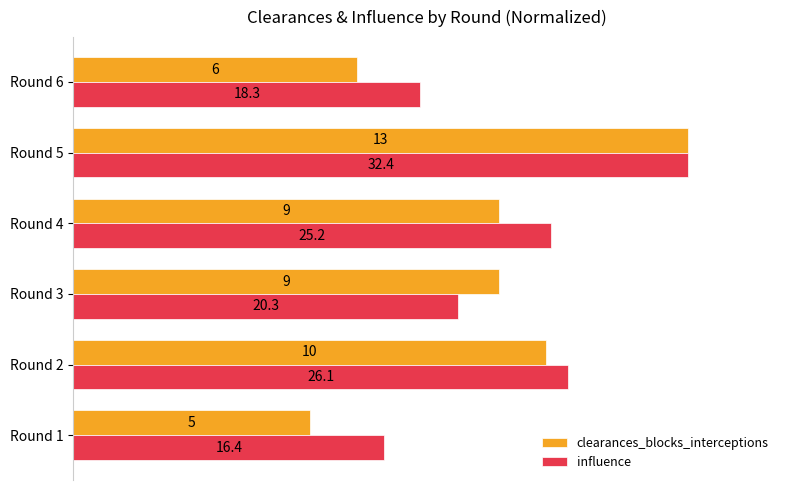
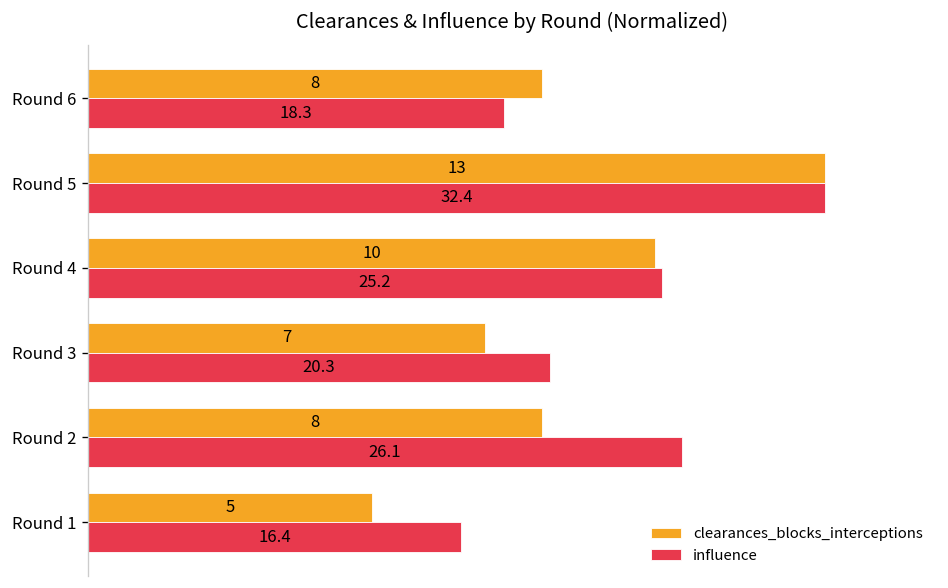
clearances_blocks_interceptions, Round 6: 6 -> 8
clearances_blocks_interceptions, Round 4: 9 -> 10
clearances_blocks_interceptions, Round 3: 9 -> 7
clearances_blocks_interceptions, Round 2: 10 -> 8
